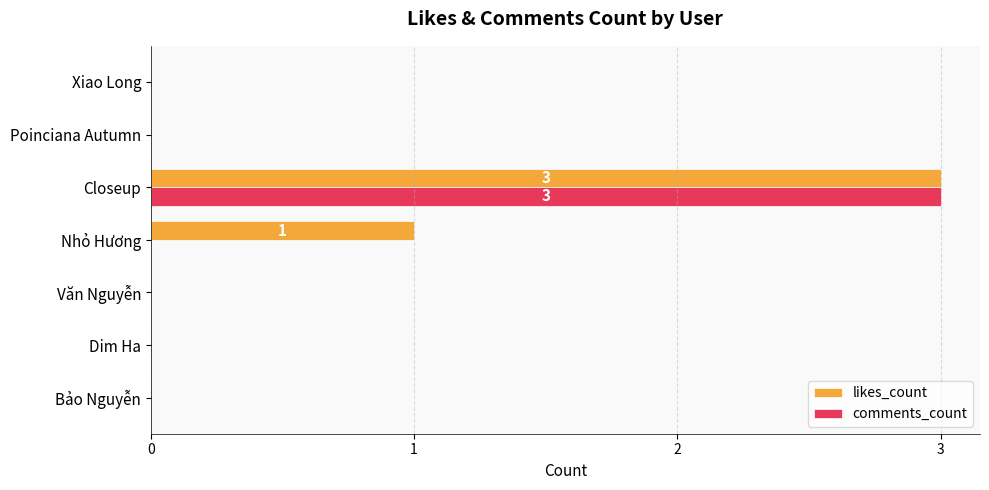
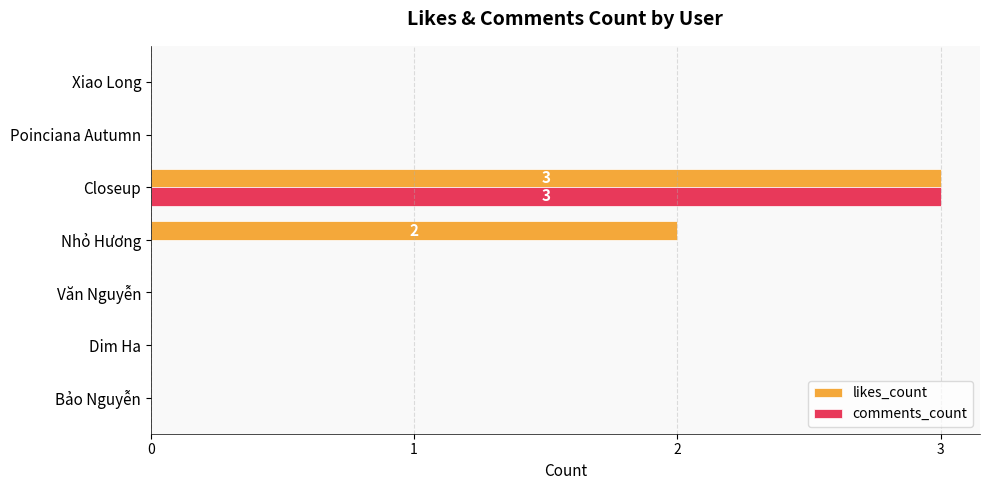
likes_count, Nhỏ Hương: 1 -> 2
